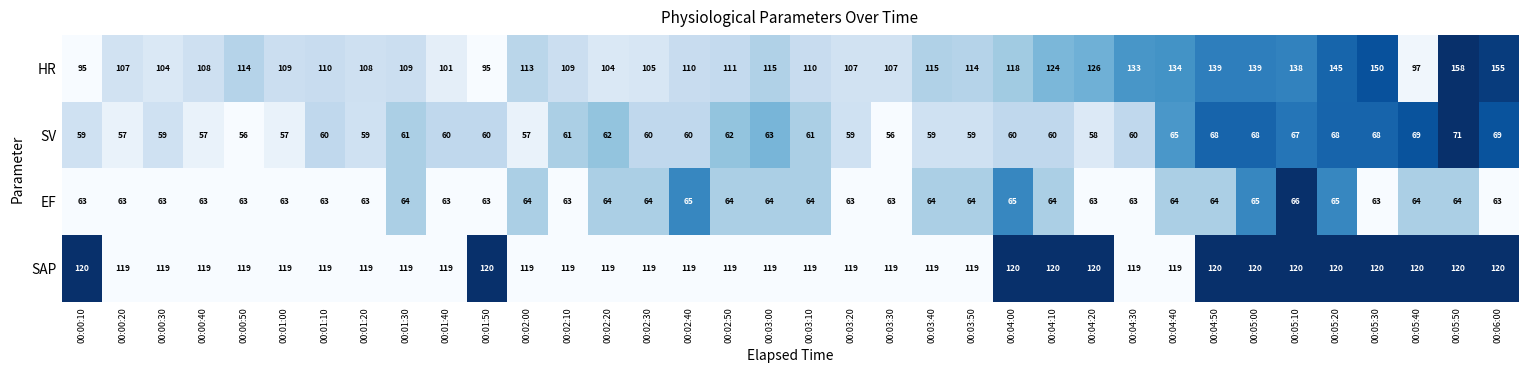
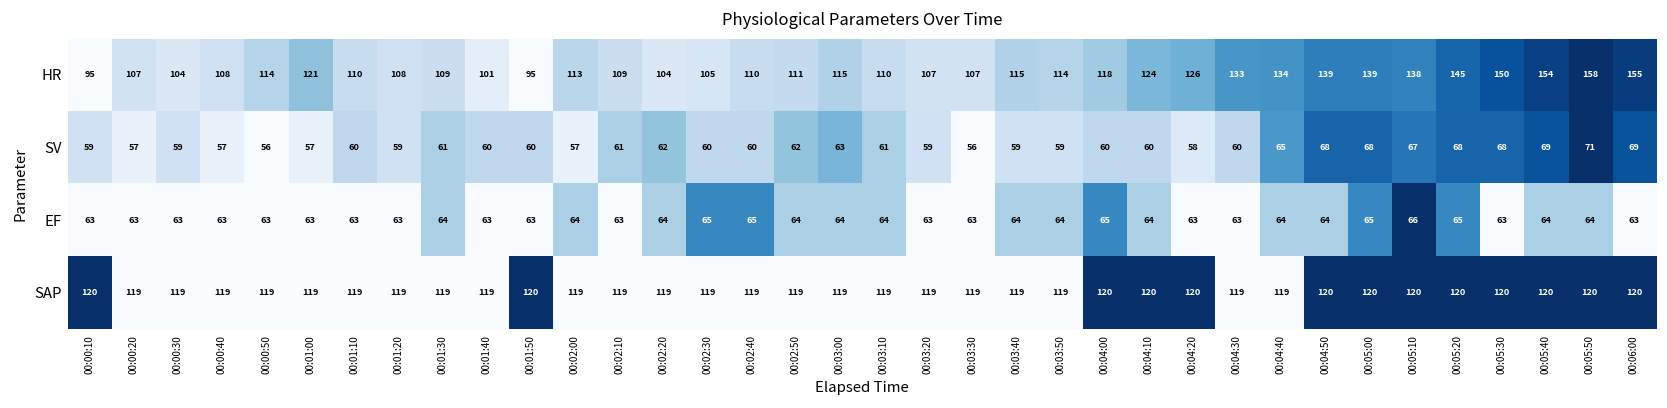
HR, 00:01:00: 109 -> 121
HR, 00:05:40: 97 -> 154
EF, 00:02:30: 64 -> 65
